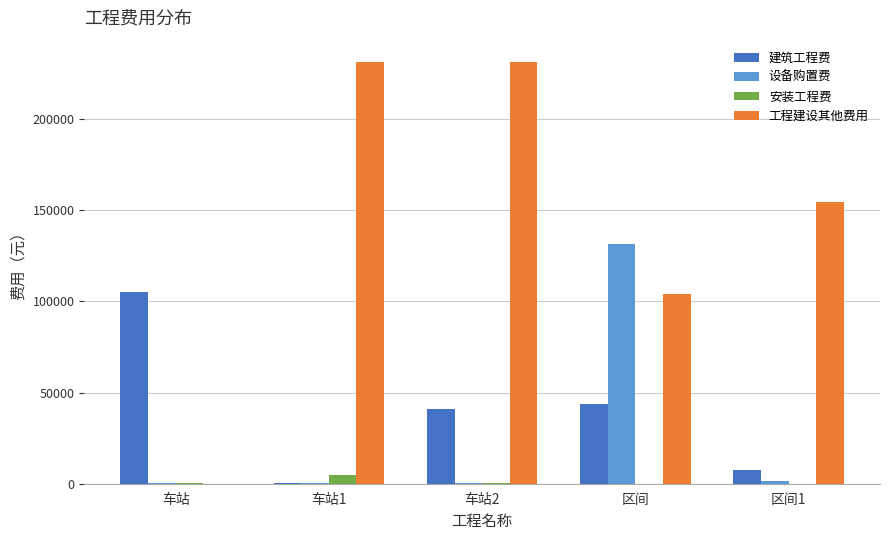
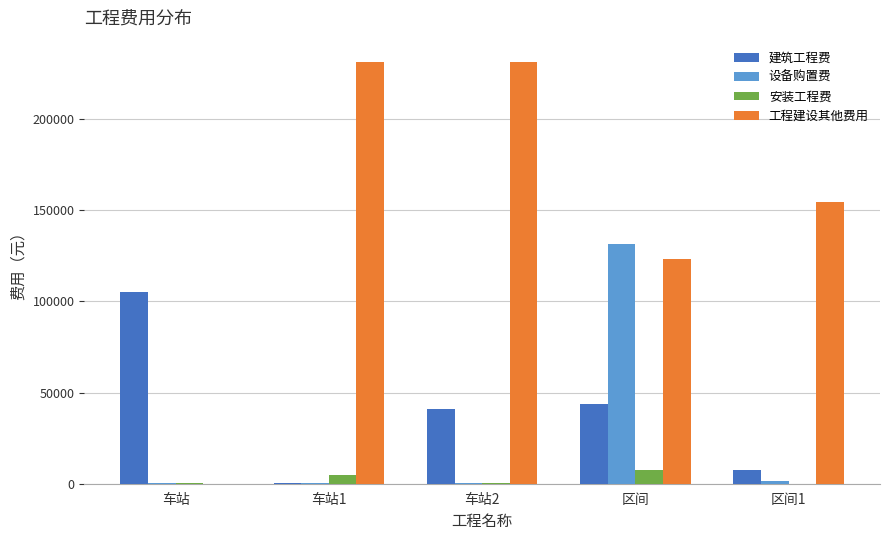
安装工程费, 区间: 0 -> 7000
工程建设其他费用, 区间: 104000 -> 123000
